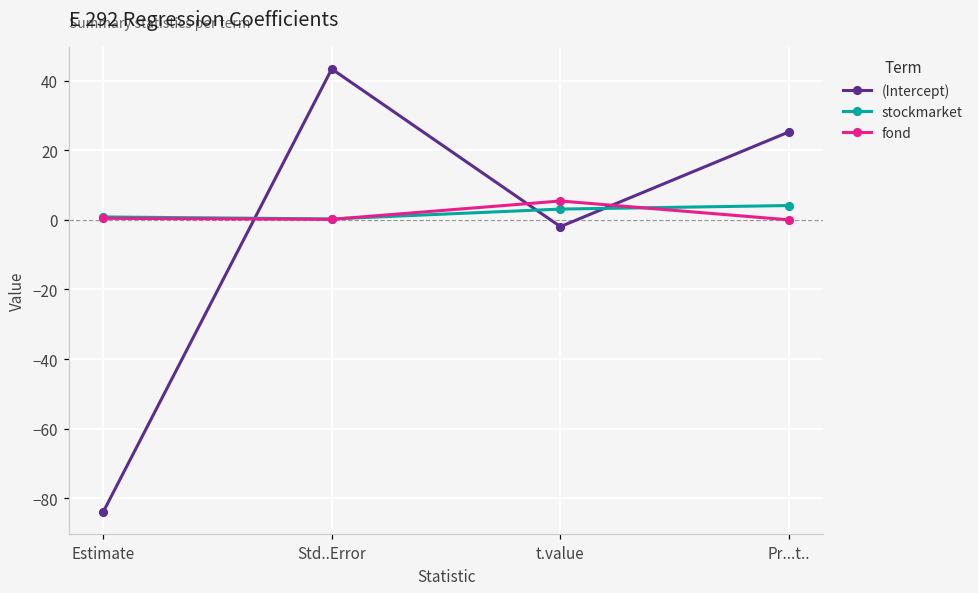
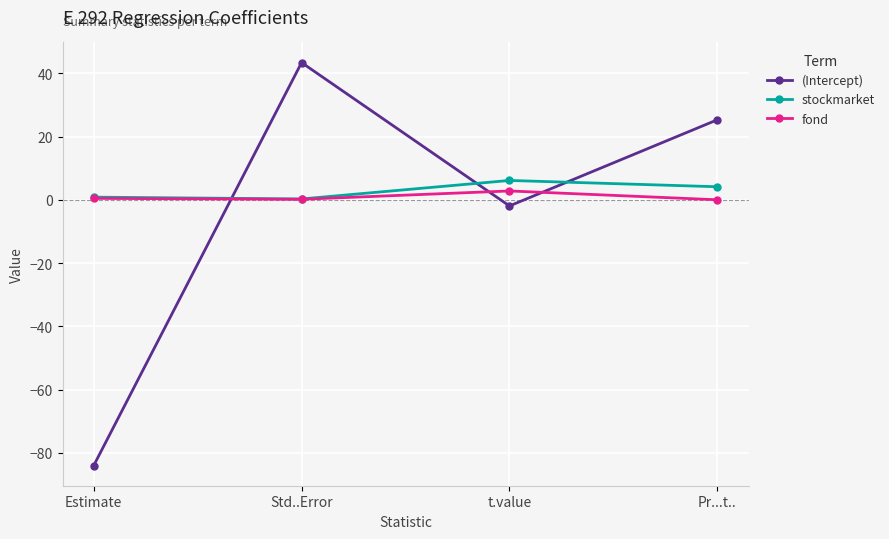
stockmarket, t.value: 3 -> 6
fond, t.value: 5 -> 3
